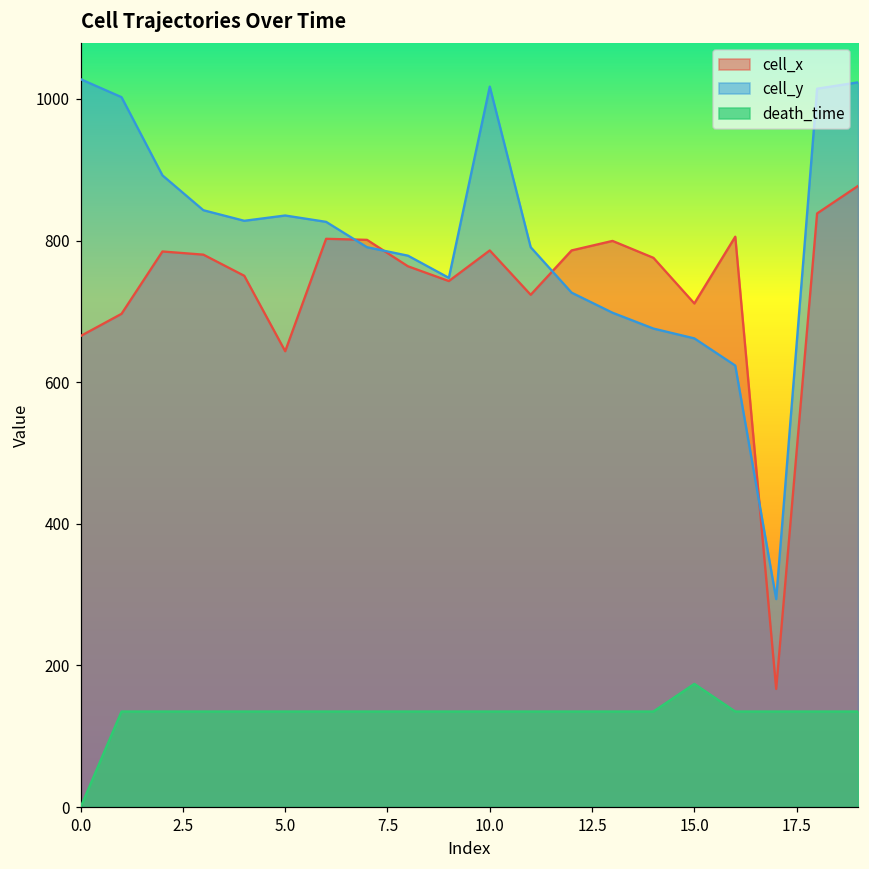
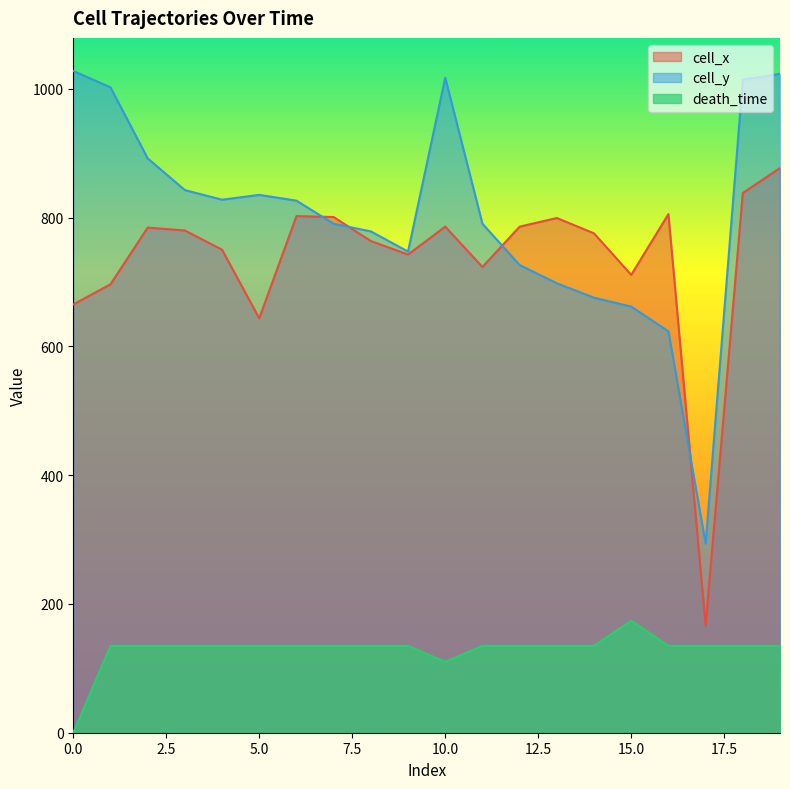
death_time, 10.0: 140 -> 110
